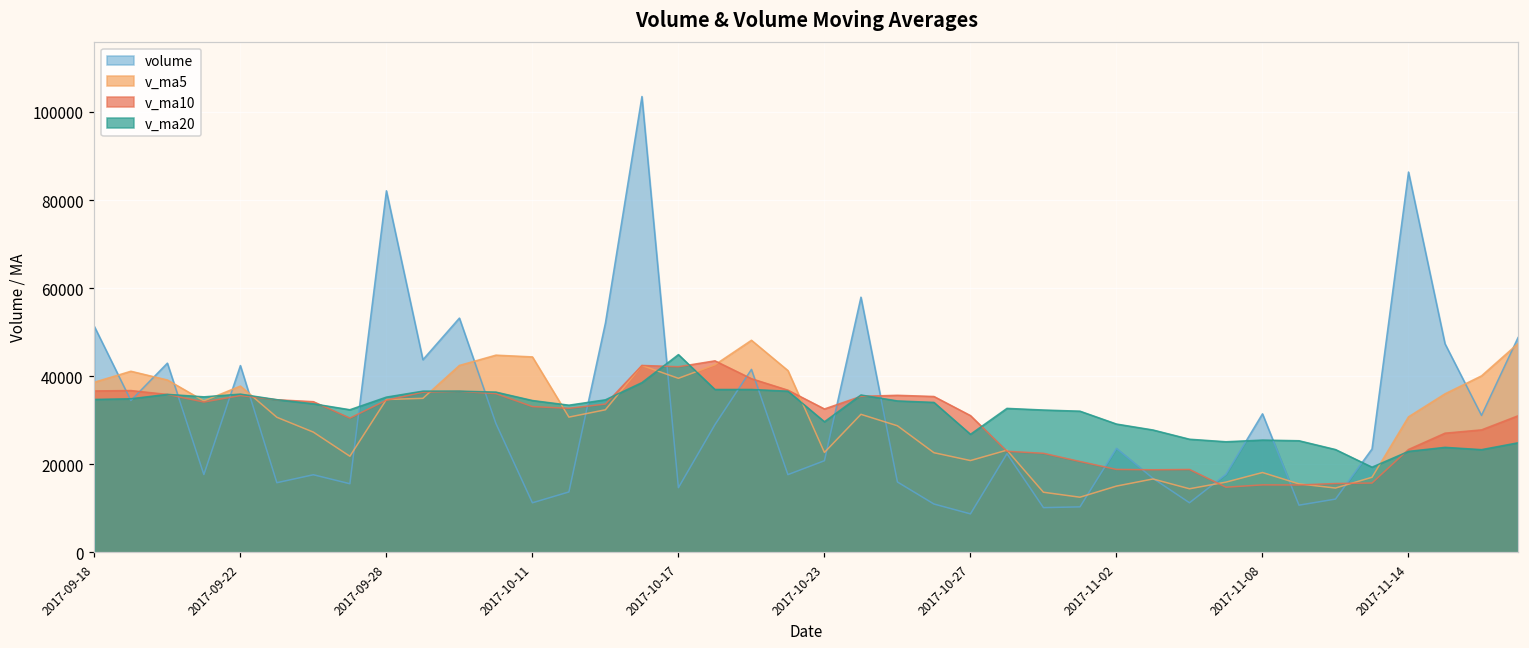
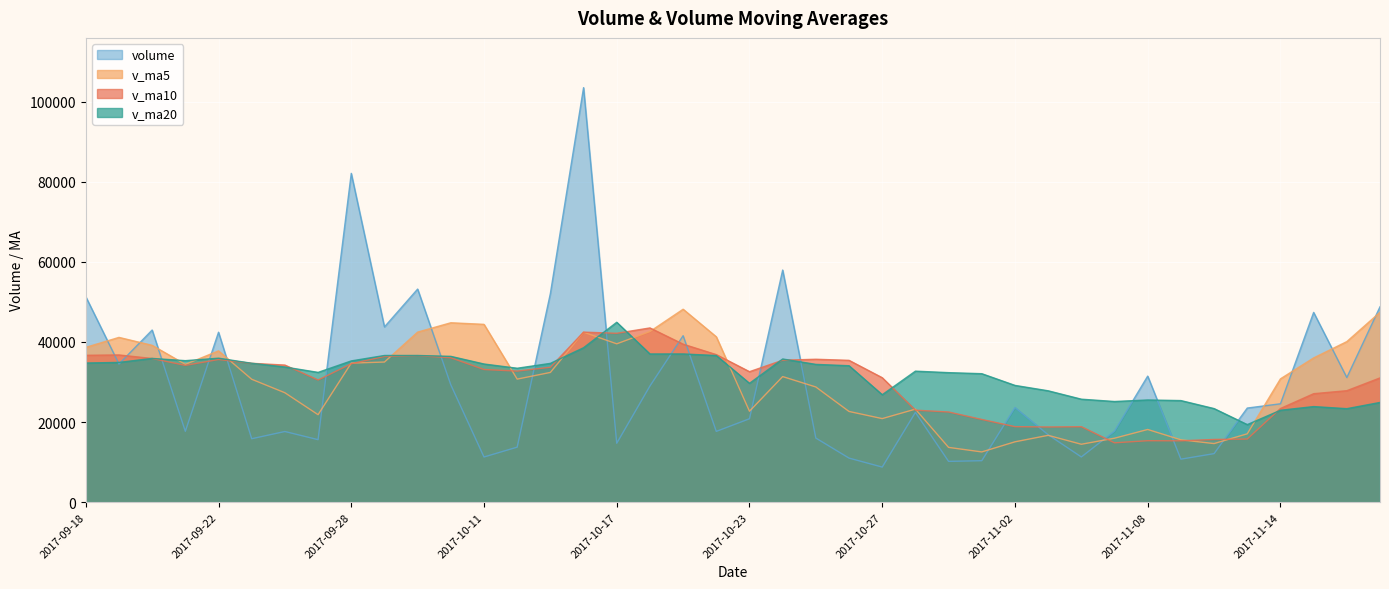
volume, 2017-11-14: 86000 -> 25000
